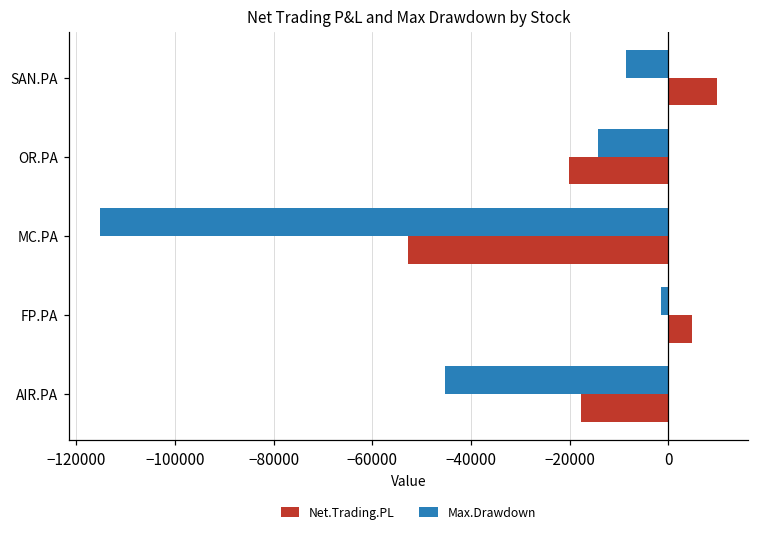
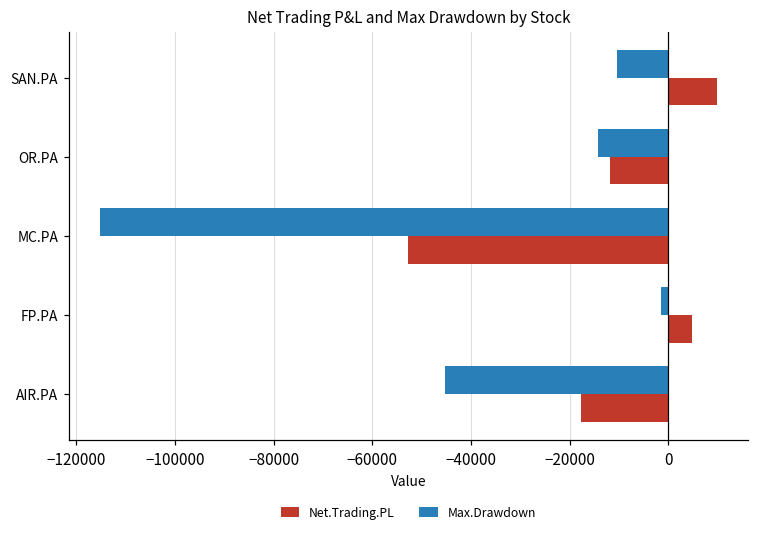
Max.Drawdown, SAN.PA: -9000 -> -10000
Net.Trading.PL, OR.PA: -20000 -> -12000
